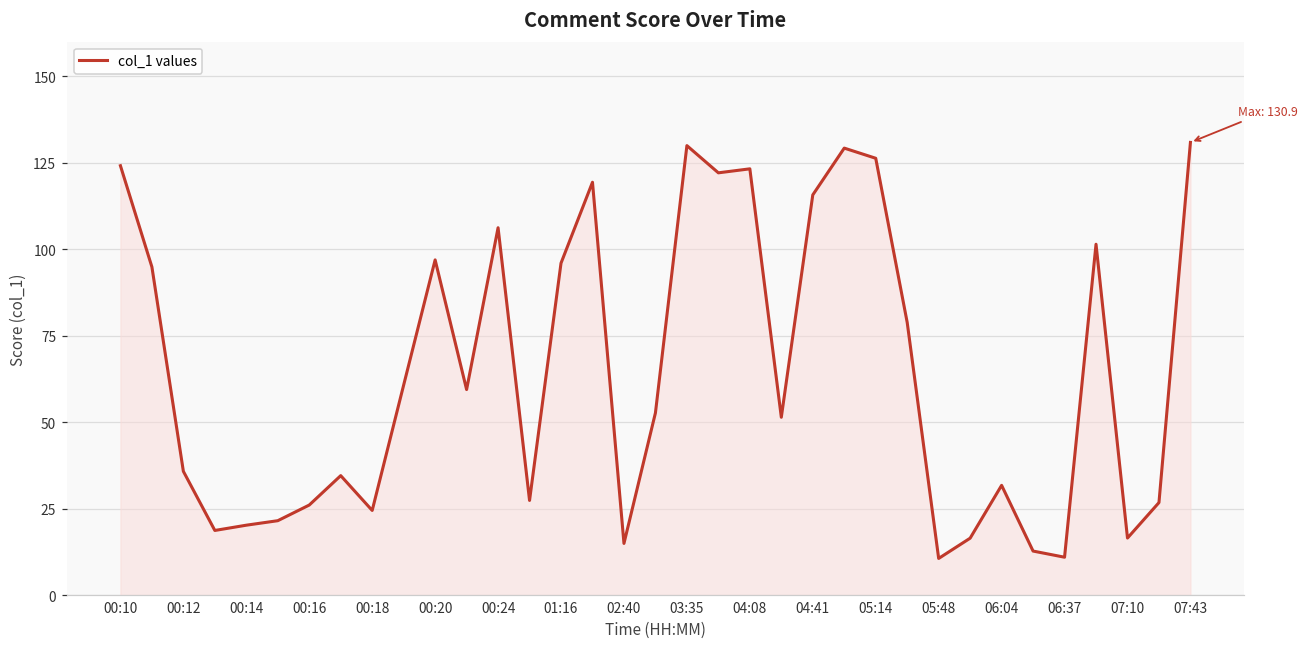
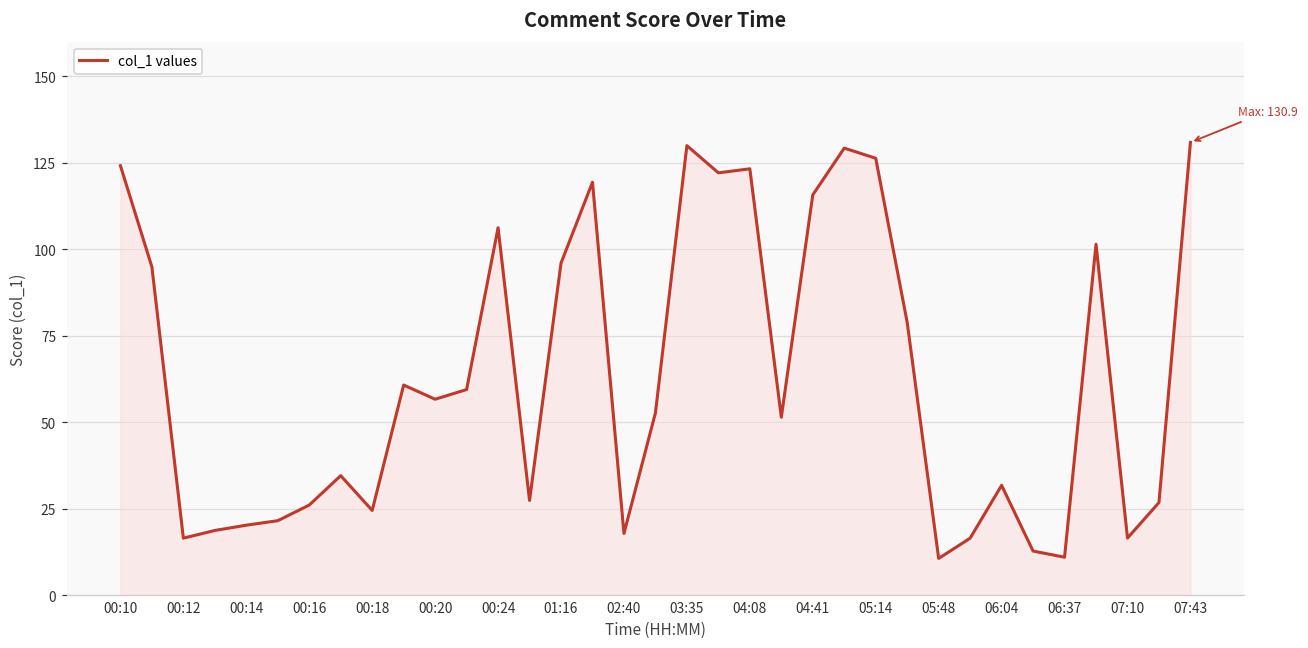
00:12: 36 -> 16
00:20: 97 -> 57
02:40: 15 -> 18
